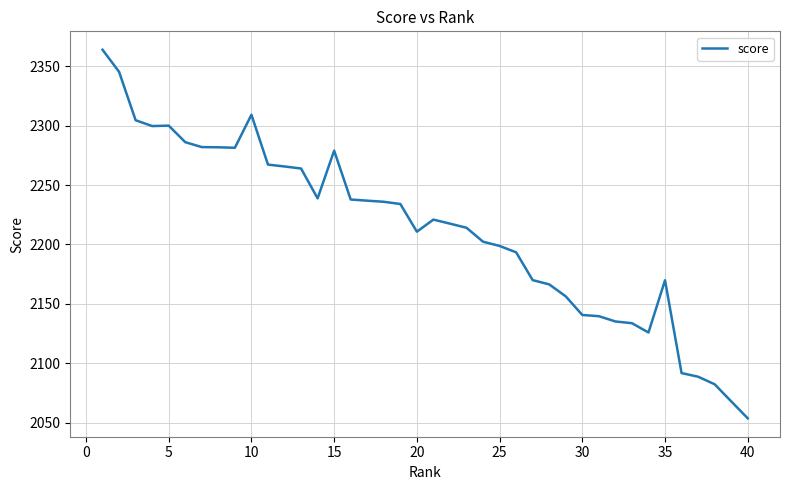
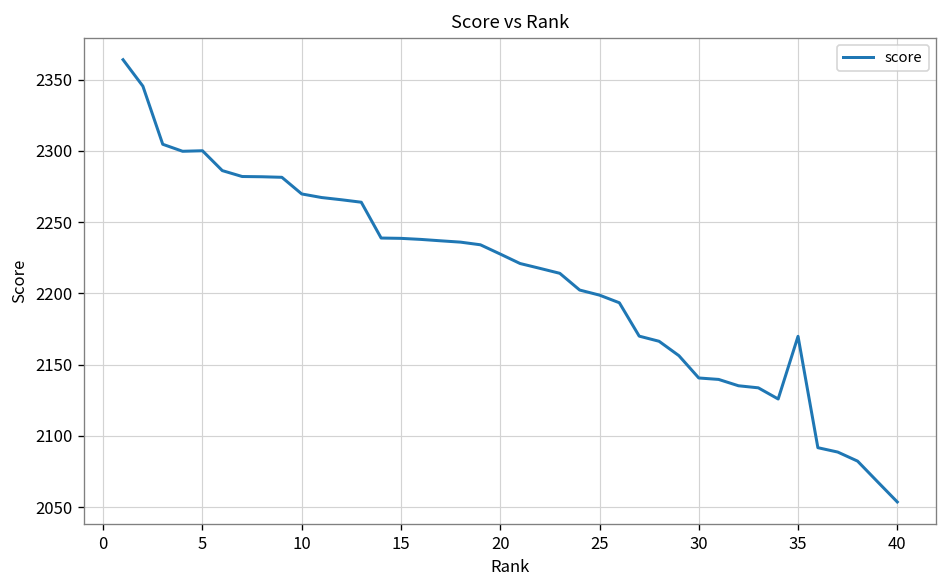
10: 2309 -> 2270
15: 2279 -> 2239
20: 2211 -> 2228
